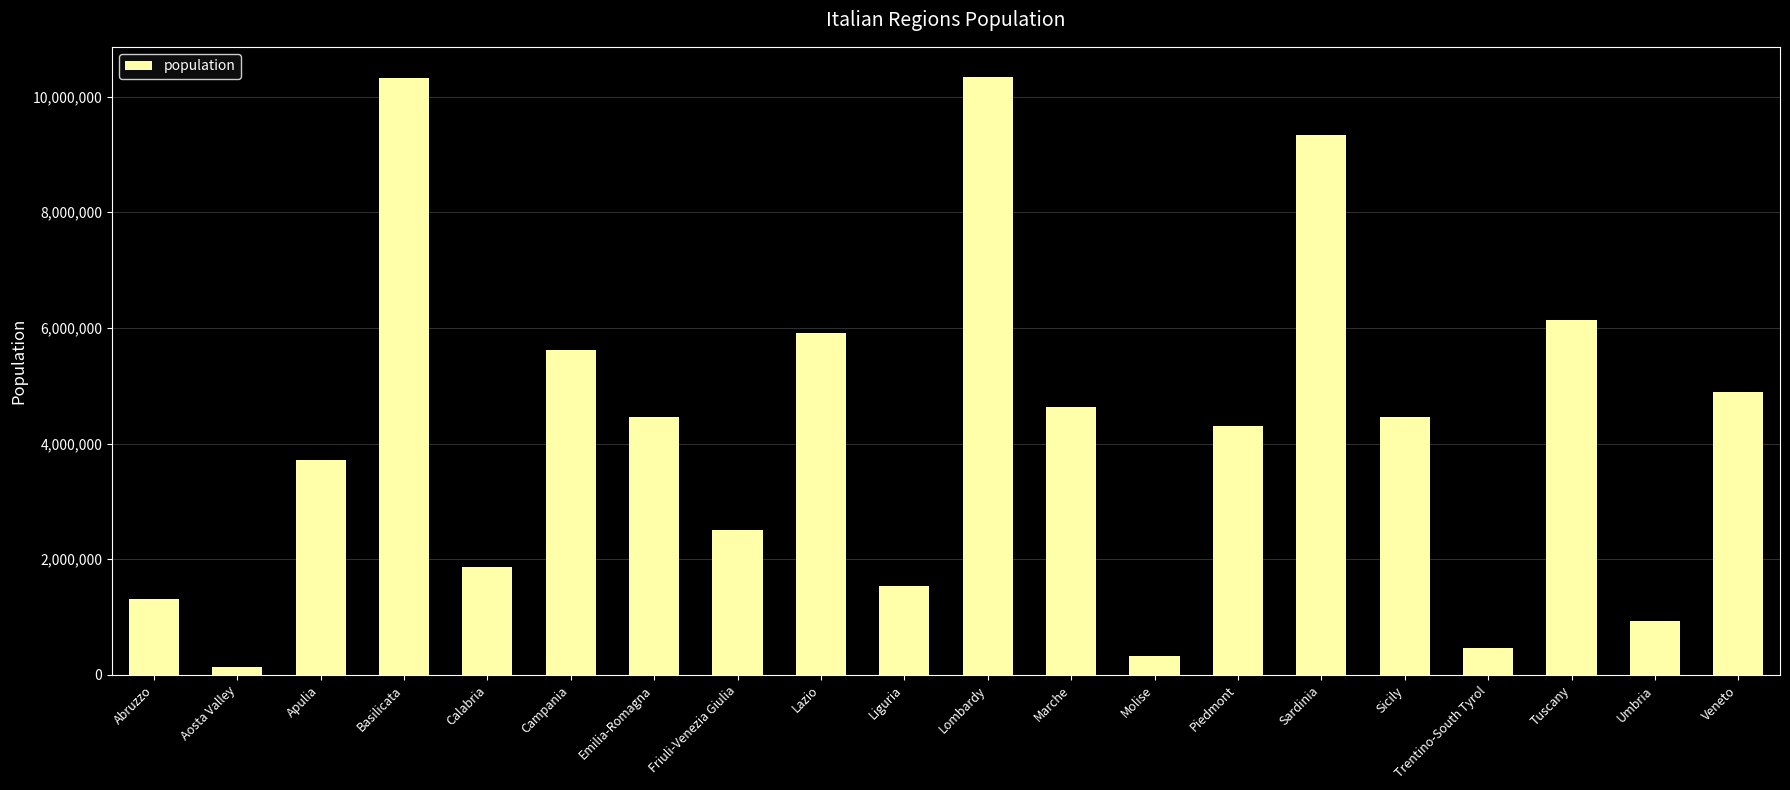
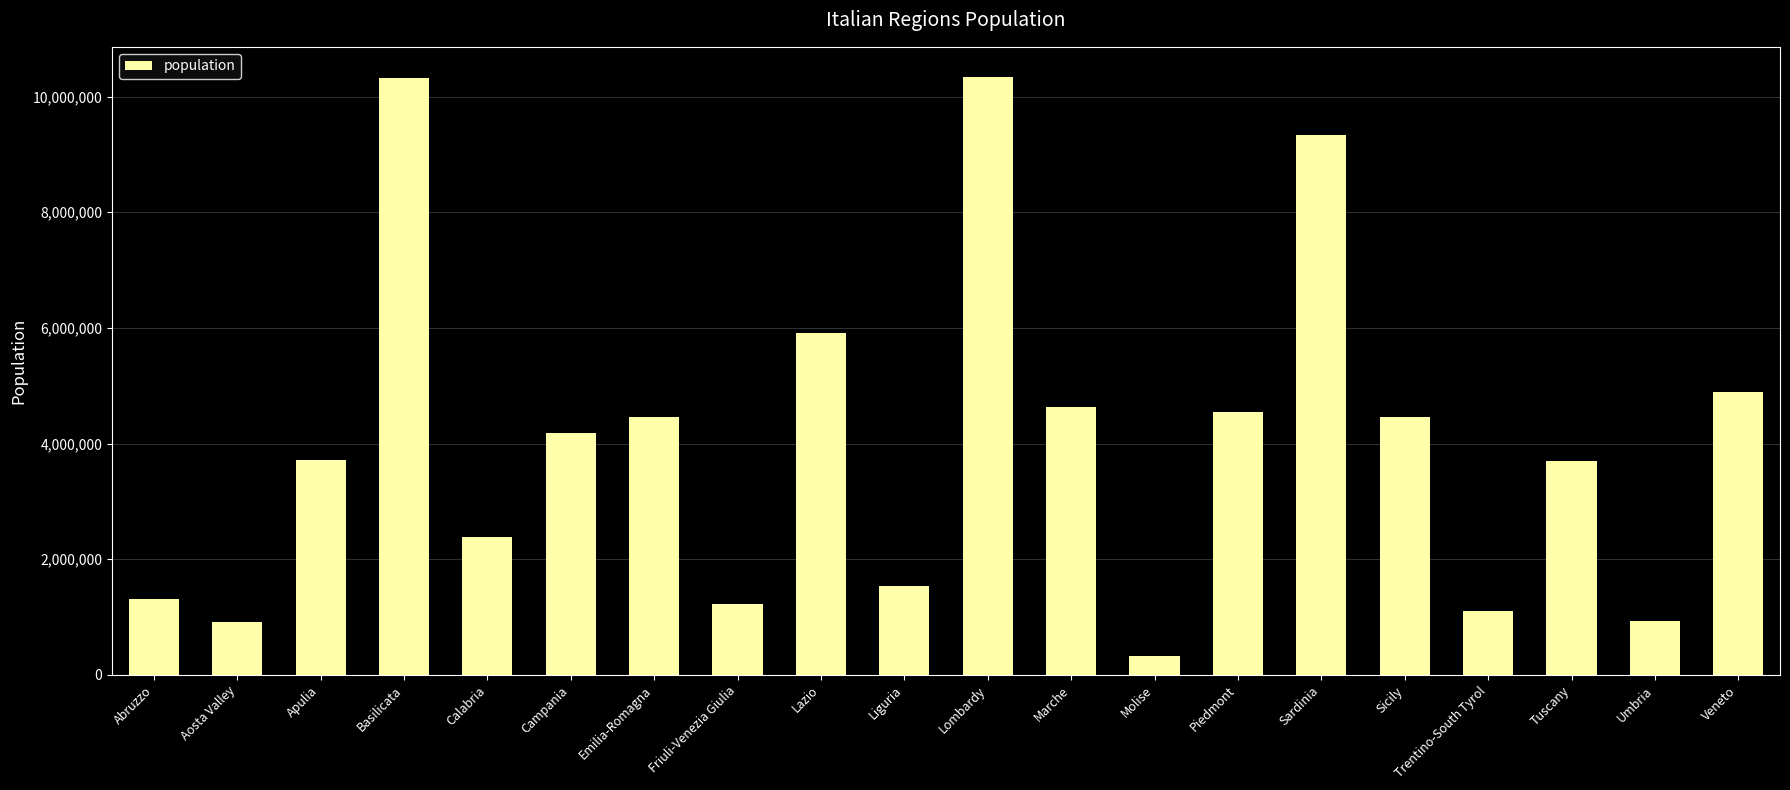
Aosta Valley: 100,000 -> 900,000
Calabria: 1,900,000 -> 2,400,000
Campania: 5,600,000 -> 4,200,000
Friuli-Venezia Giulia: 2,500,000 -> 1,200,000
Piedmont: 4,300,000 -> 4,500,000
Trentino-South Tyrol: 500,000 -> 1,100,000
Tuscany: 6,100,000 -> 3,700,000
